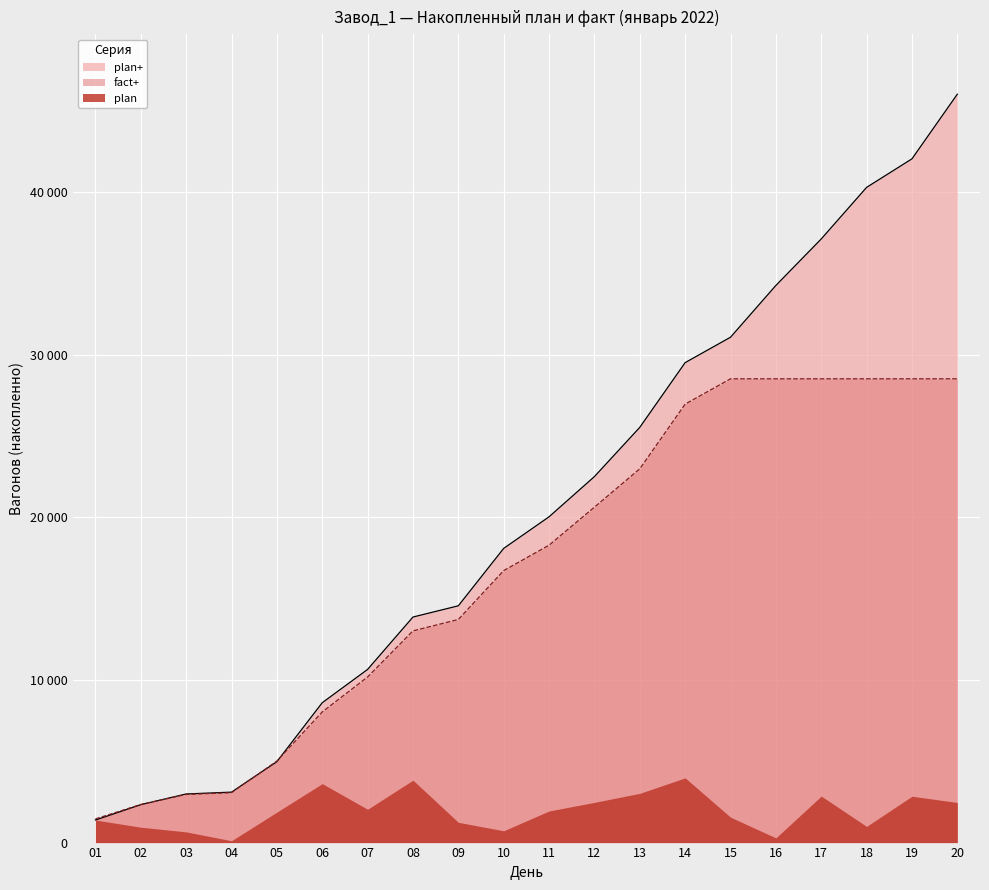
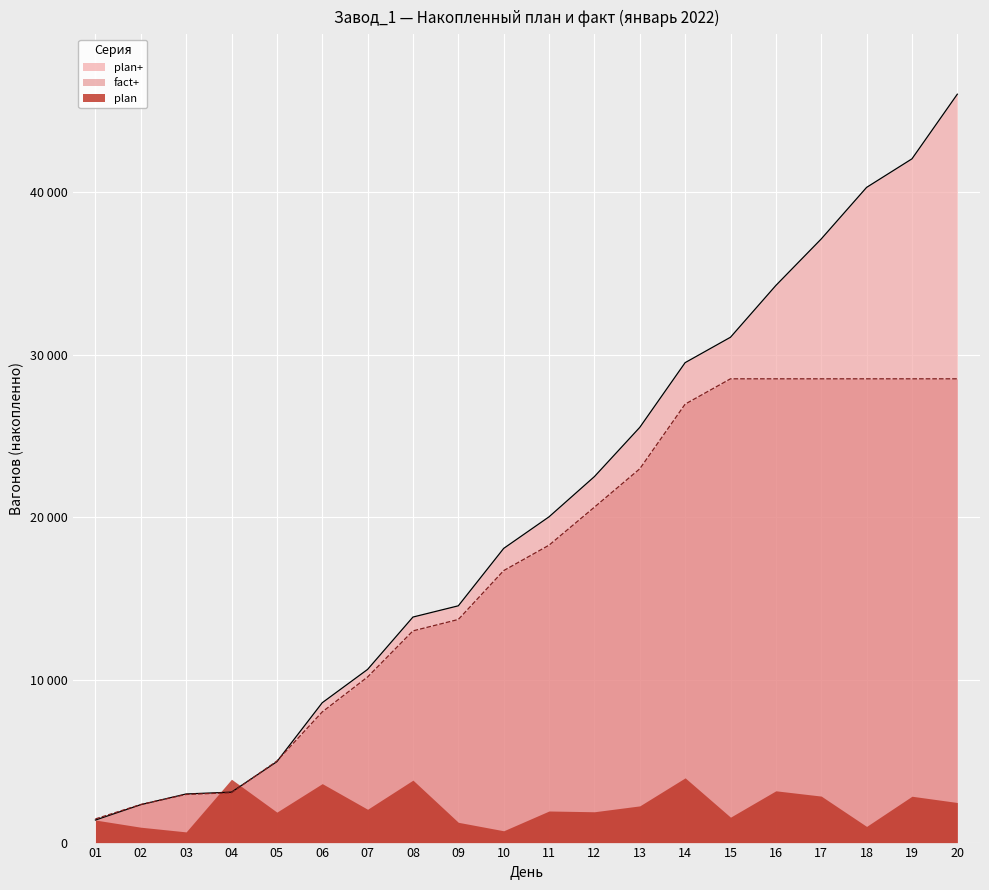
plan, 04: 100 -> 3900
plan, 12: 2500 -> 1900
plan, 13: 3000 -> 2300
plan, 16: 300 -> 3200
